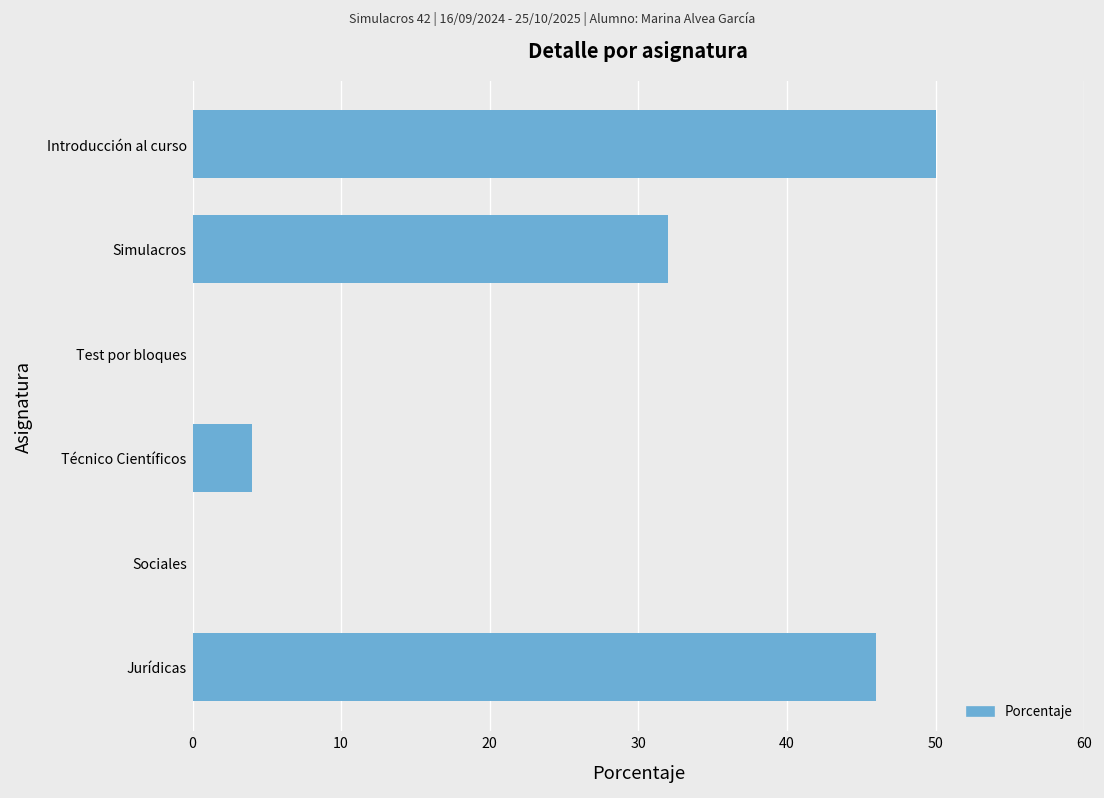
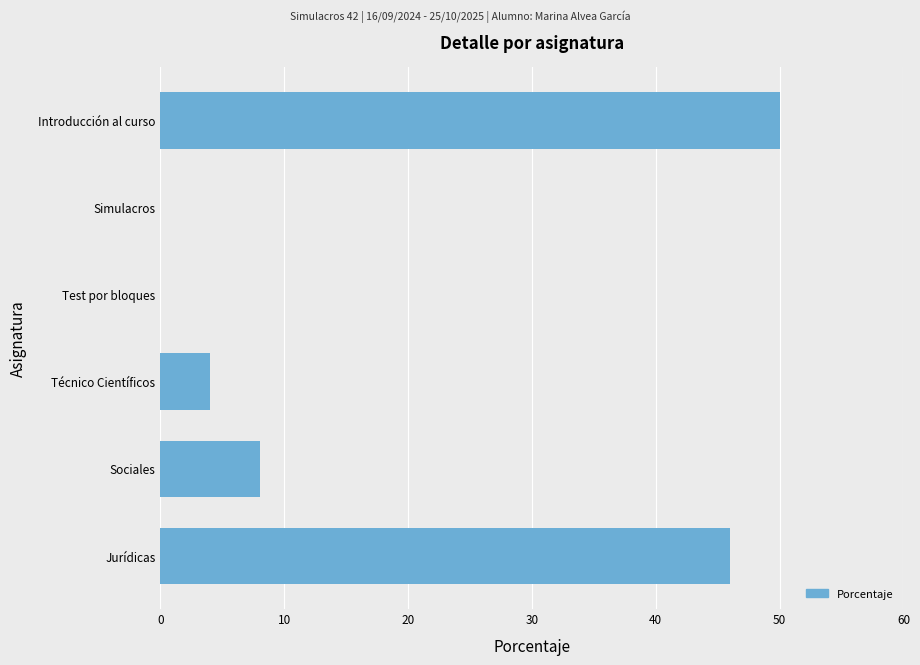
Simulacros: 32 -> 0
Sociales: 0 -> 8
